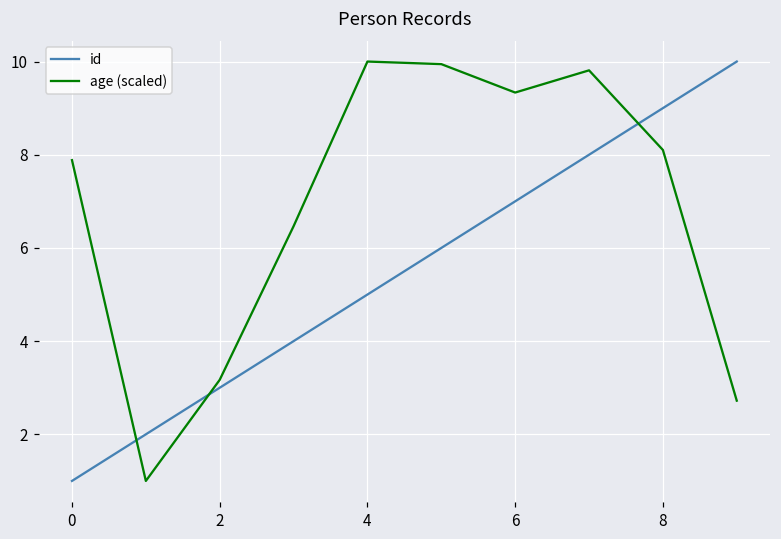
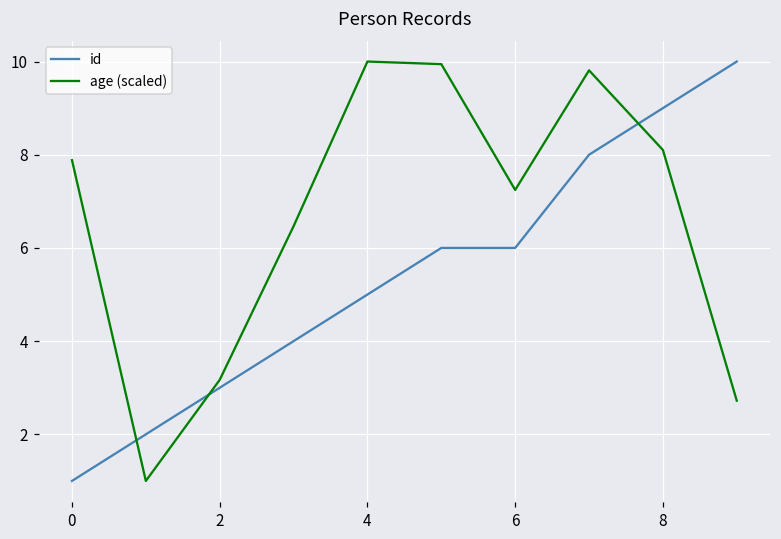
id, 6: 7 -> 6
age (scaled), 6: 9.3 -> 7.2
